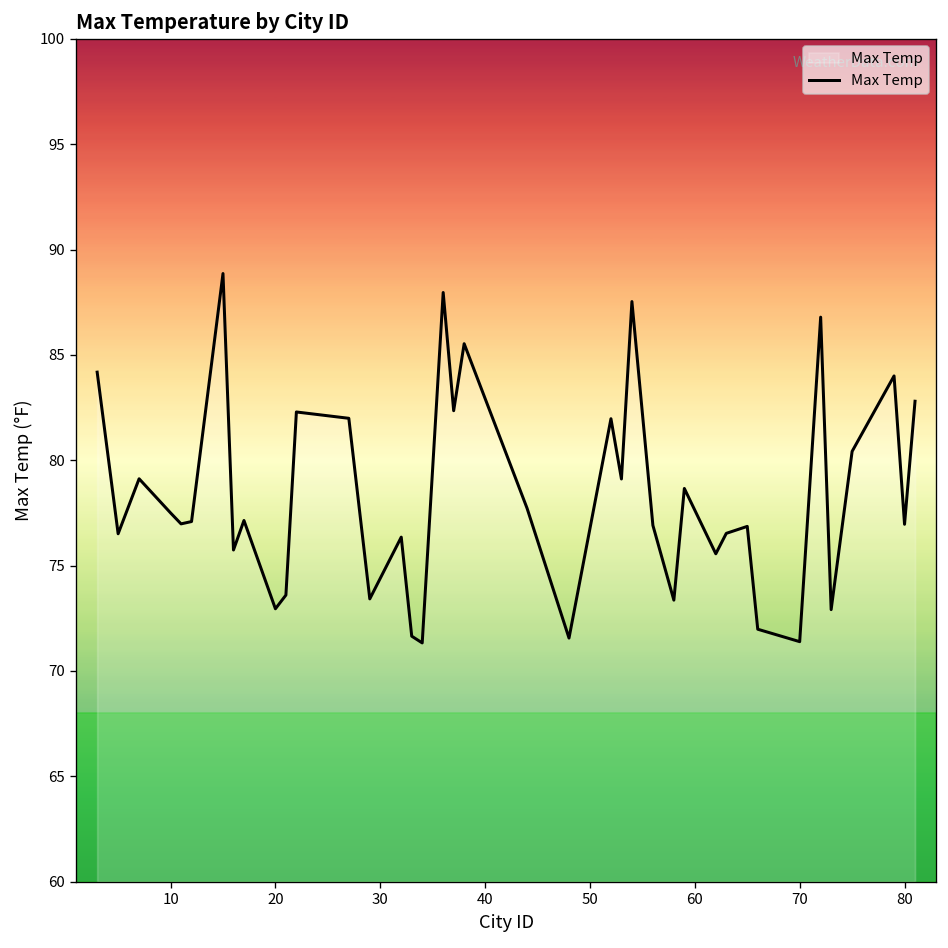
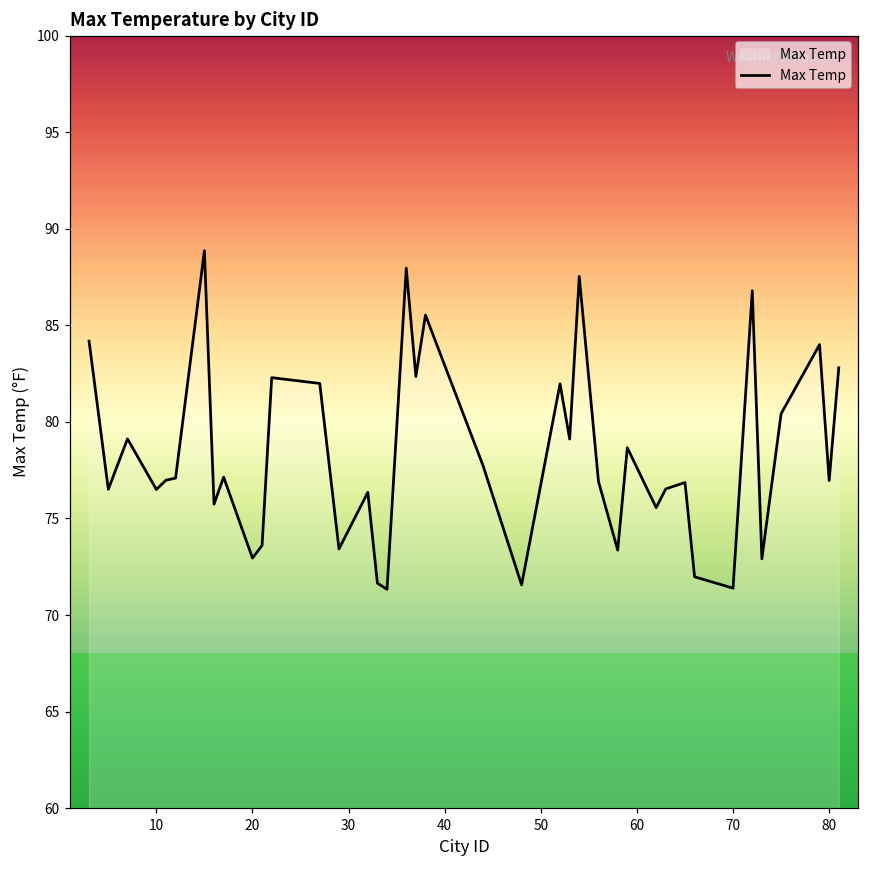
10: 77.5 -> 76.5
